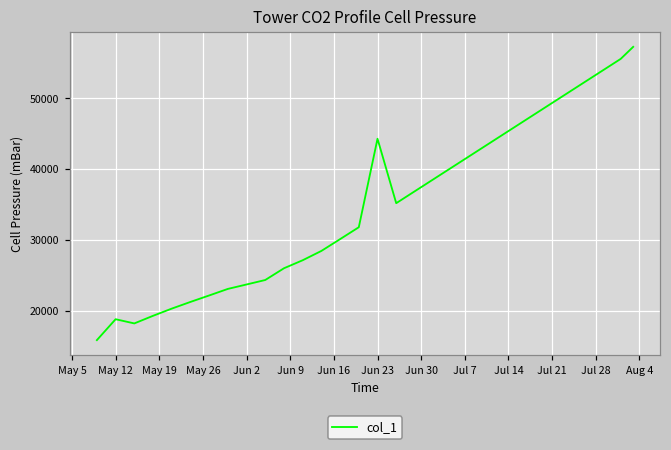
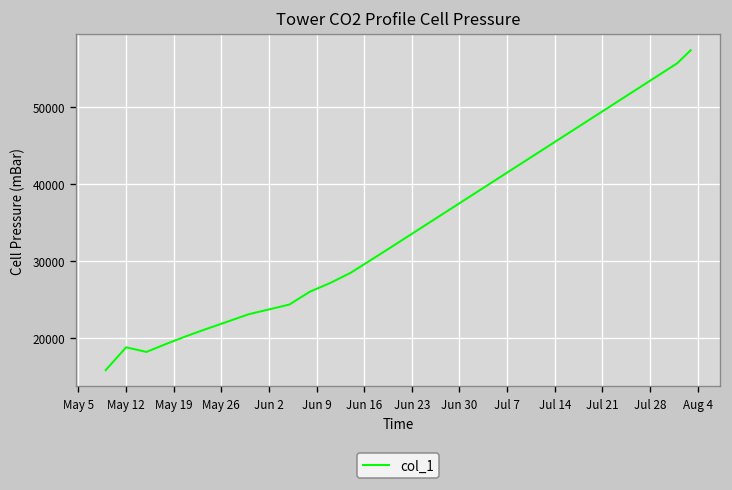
Jun 23: 44000 -> 34000
